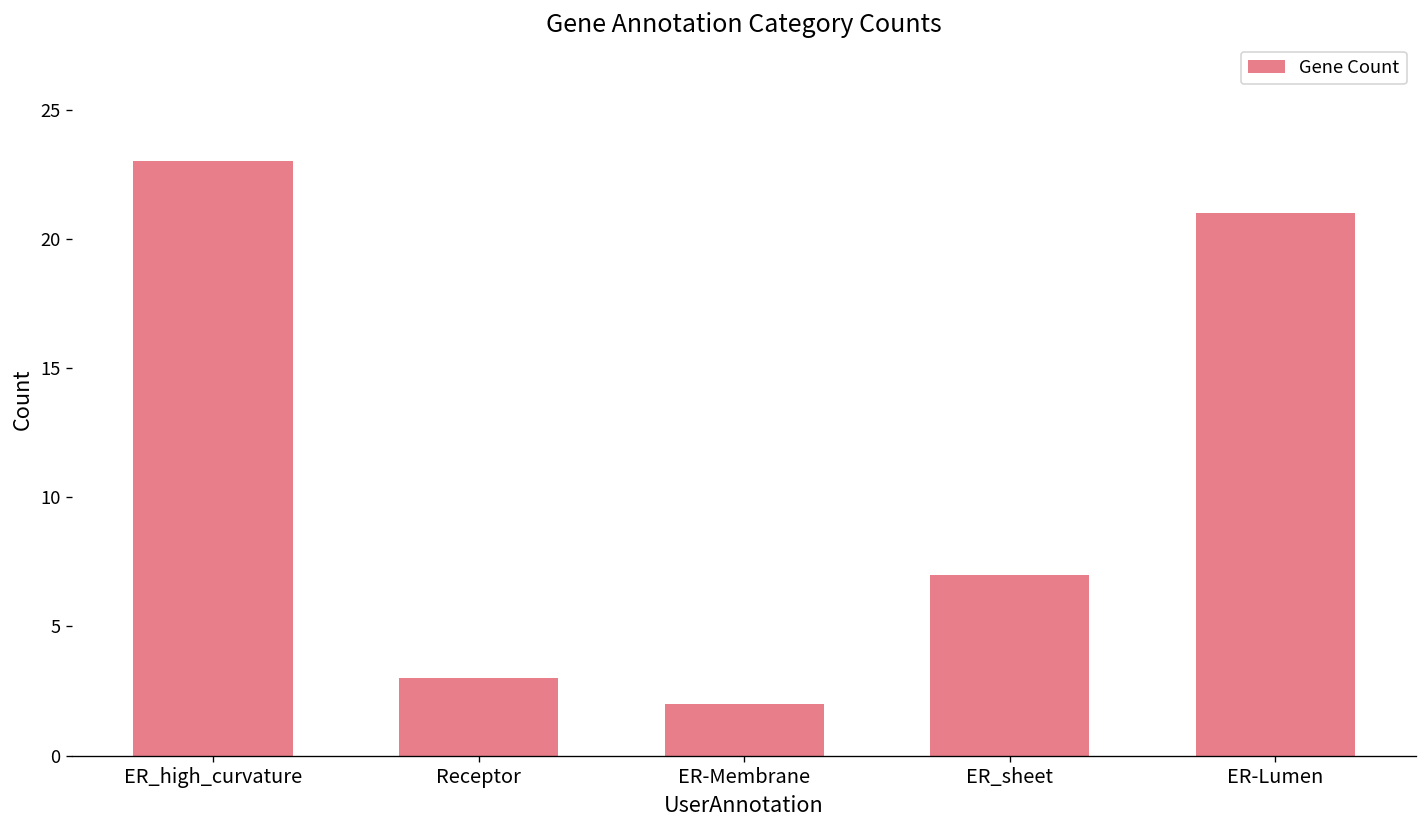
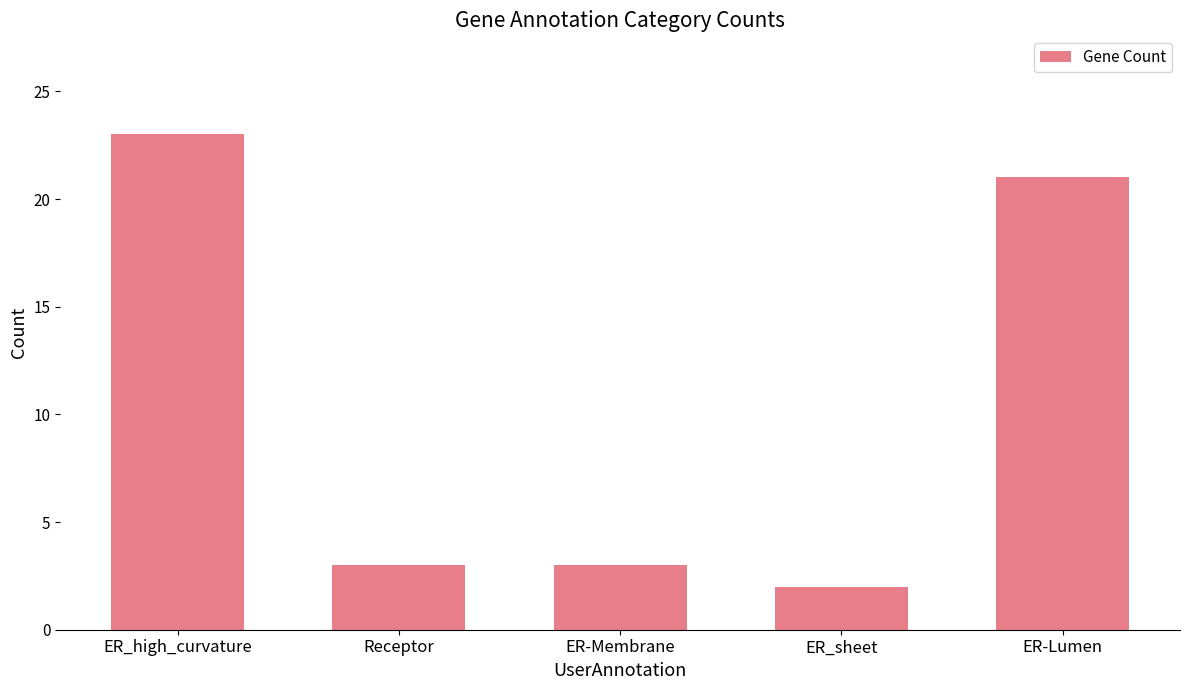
ER-Membrane: 2 -> 3
ER_sheet: 7 -> 2
